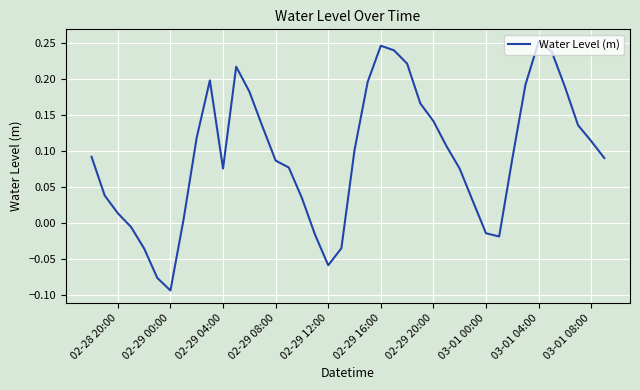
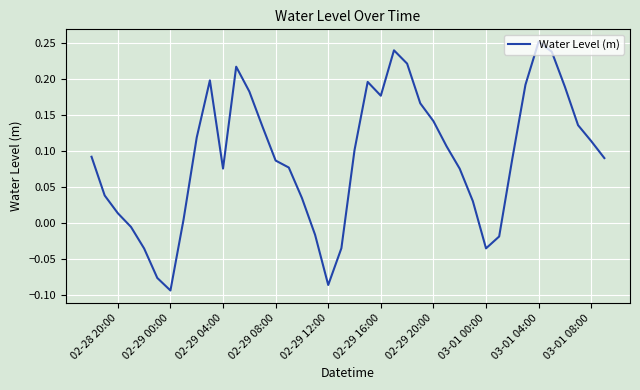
02-29 12:00: -0.06 -> -0.09
02-29 16:00: 0.25 -> 0.18
03-01 00:00: -0.01 -> -0.04
